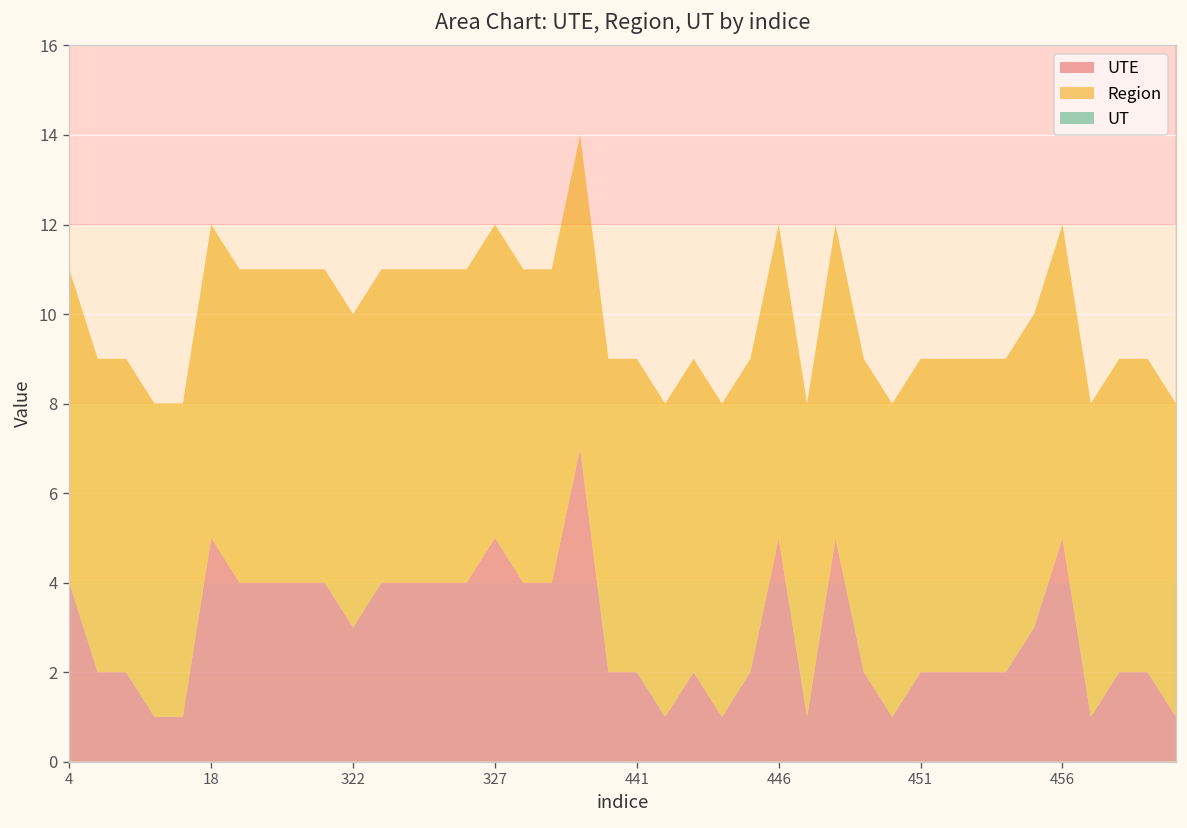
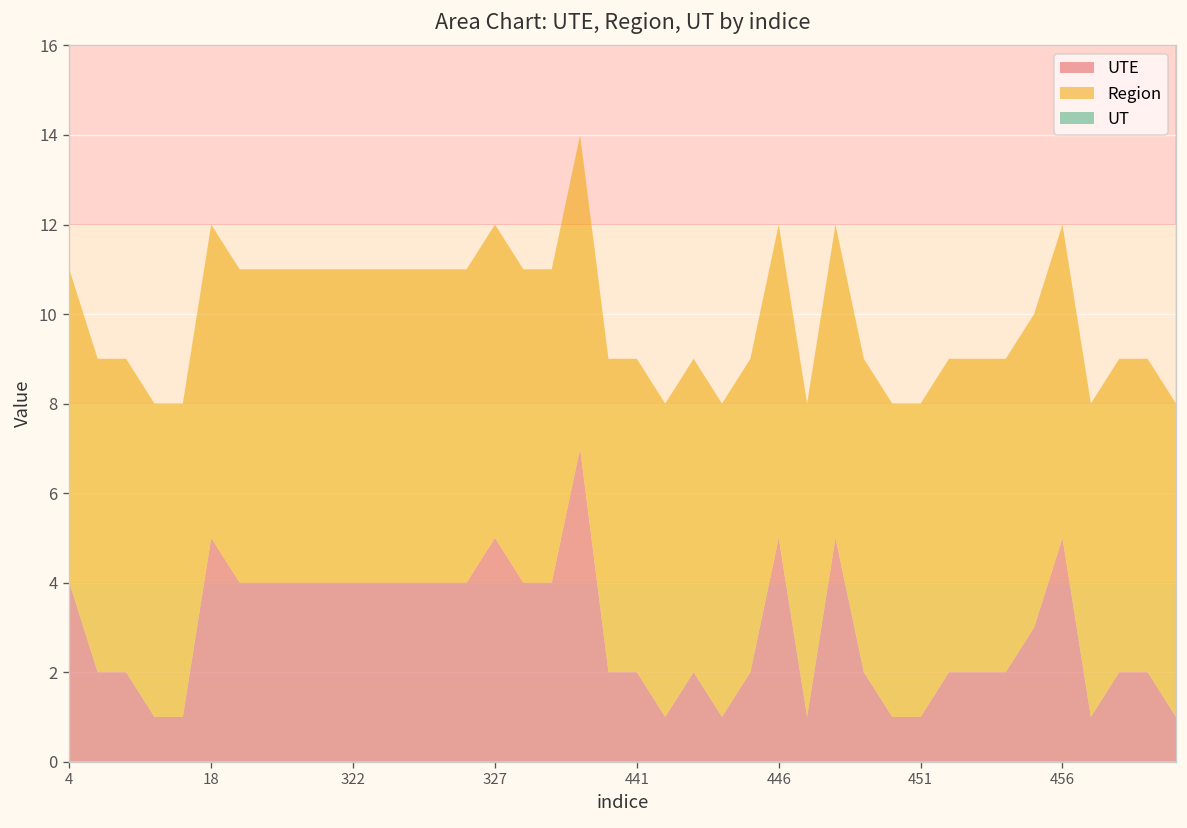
UTE, 322: 3 -> 4
UTE, 451: 2 -> 1
